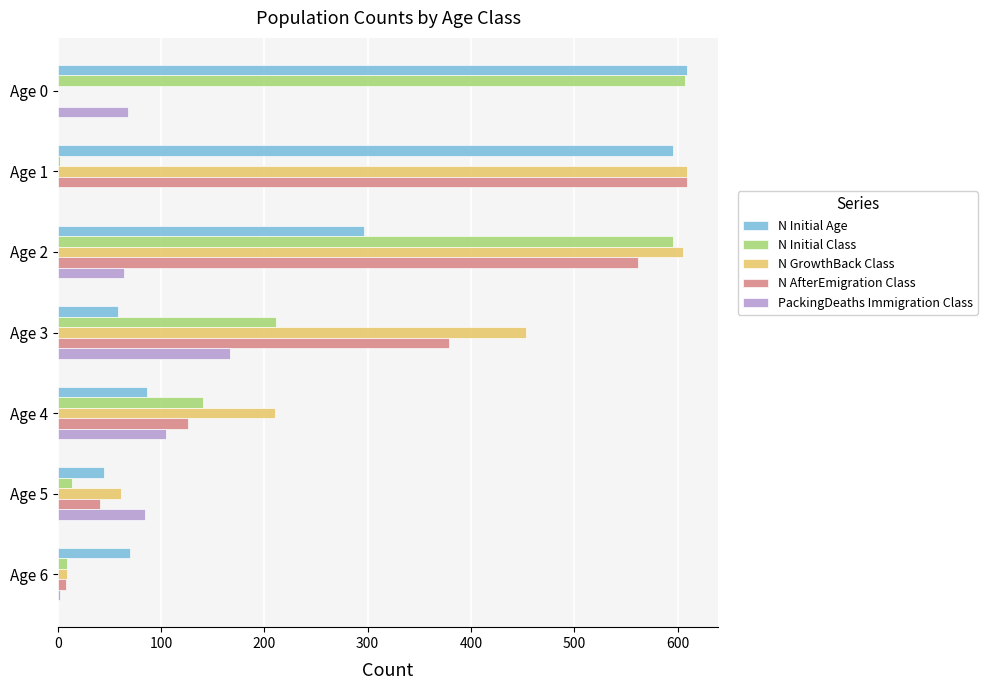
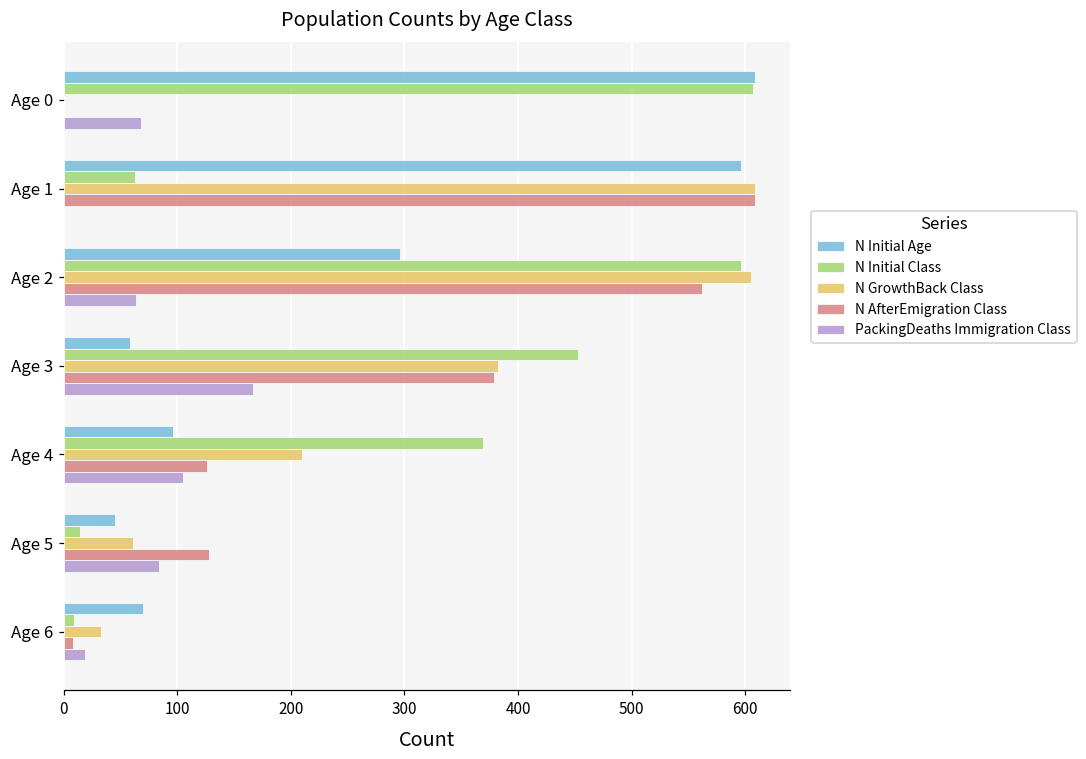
N Initial Class, Age 1: 2 -> 63
N Initial Class, Age 3: 211 -> 453
N GrowthBack Class, Age 3: 453 -> 382
N Initial Age, Age 4: 86 -> 96
N Initial Class, Age 4: 141 -> 369
N AfterEmigration Class, Age 5: 41 -> 128
N GrowthBack Class, Age 6: 9 -> 33
PackingDeaths Immigration Class, Age 6: 2 -> 19
